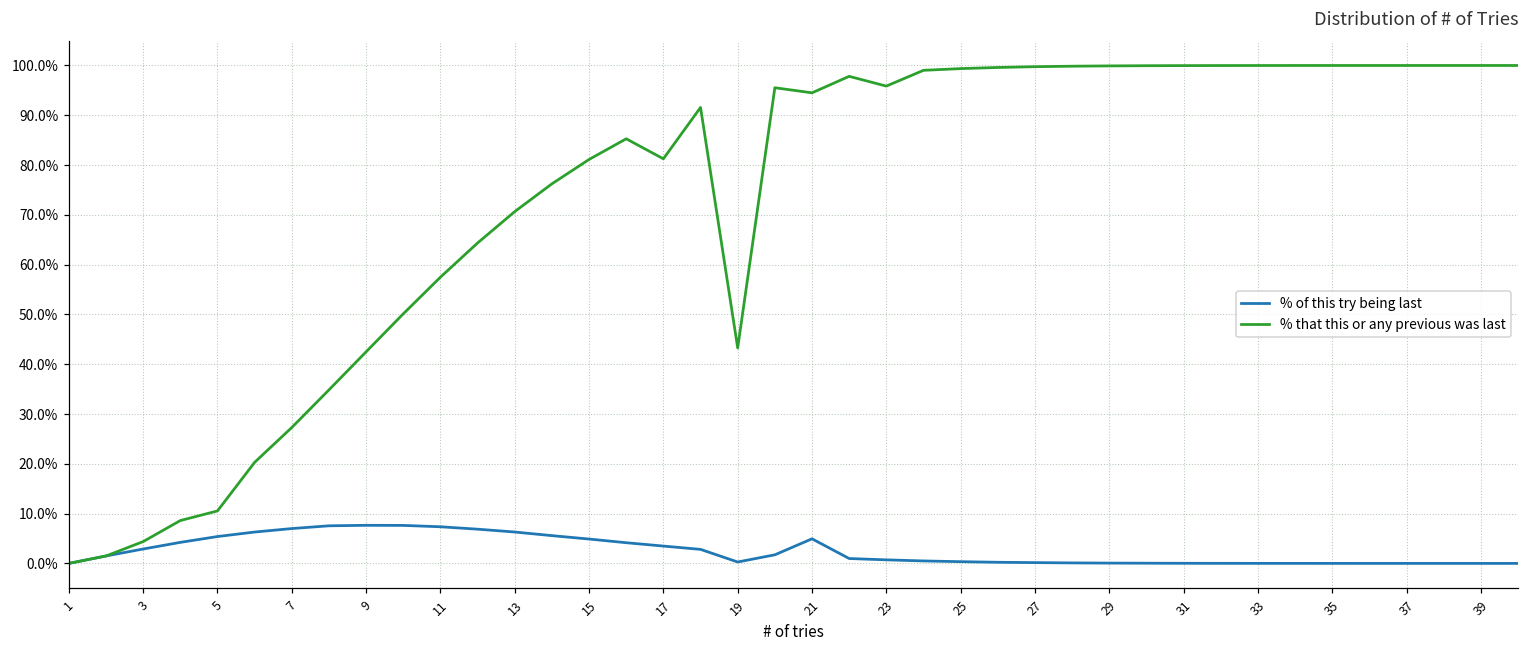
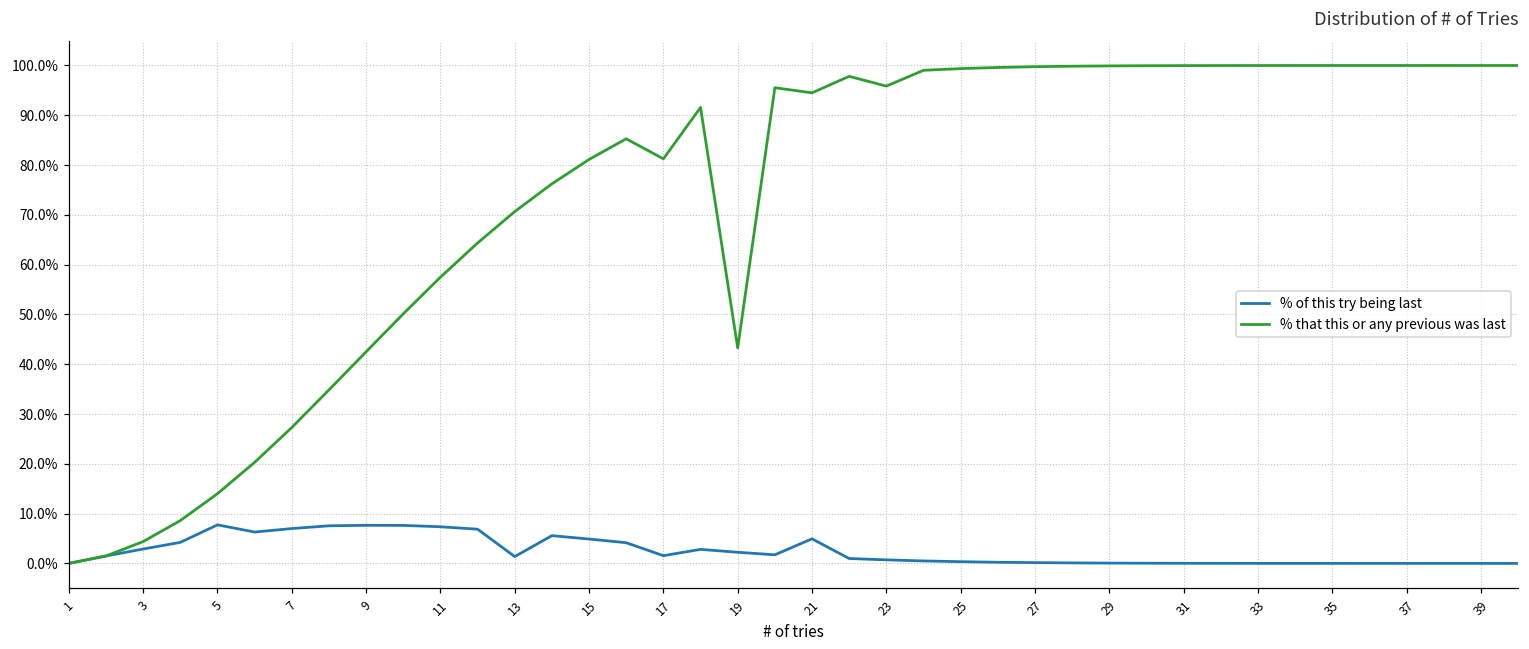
% of this try being last, 5: 5% -> 8%
% that this or any previous was last, 5: 11% -> 14%
% of this try being last, 13: 6% -> 1%
% of this try being last, 17: 3% -> 2%
% of this try being last, 19: 0% -> 2%
